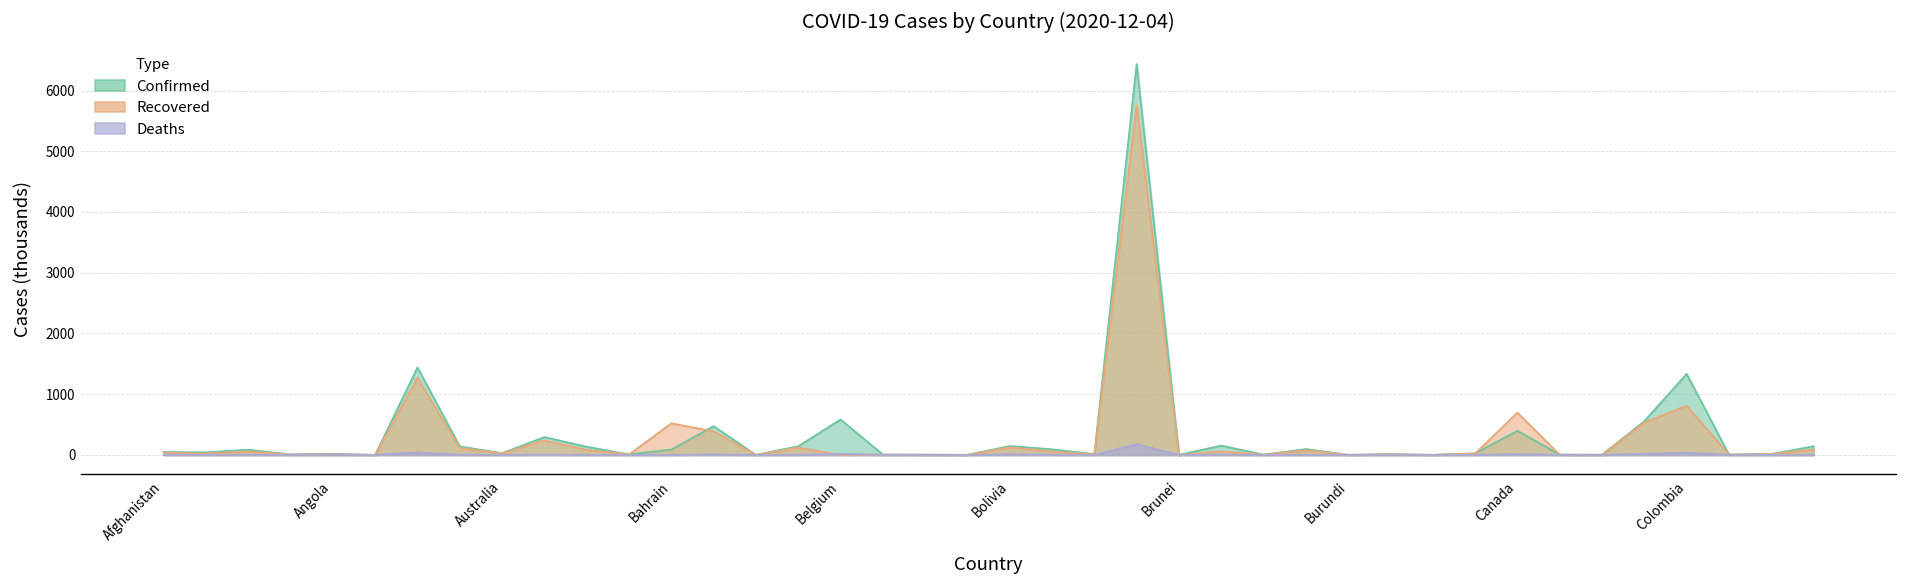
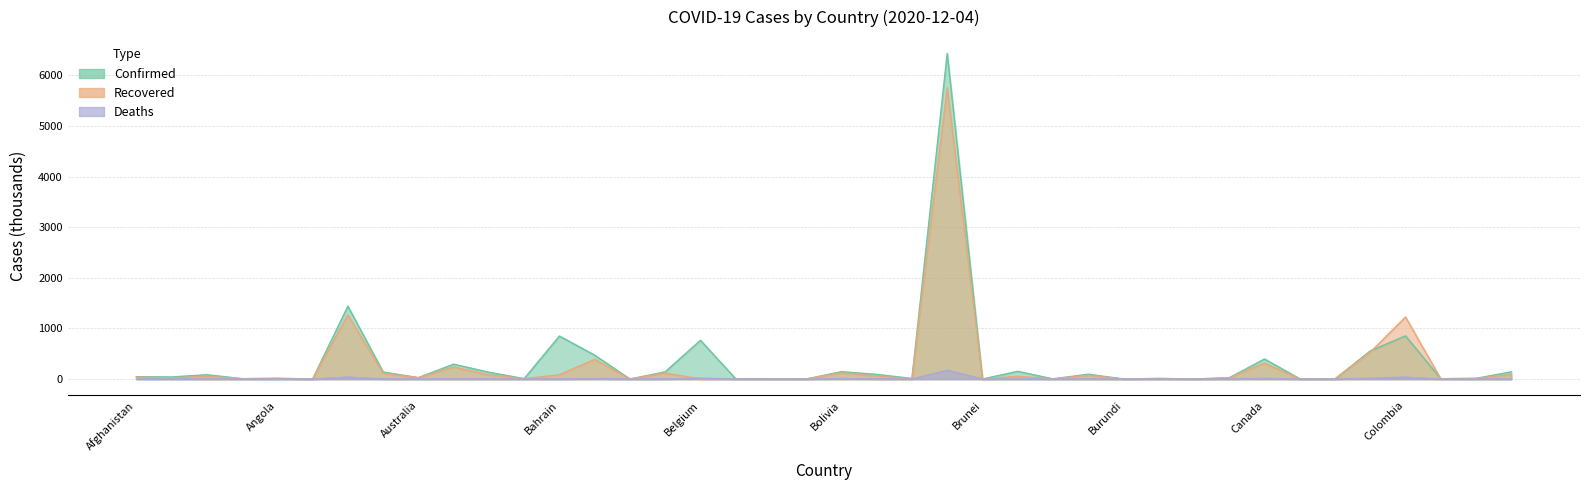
Confirmed, Bahrain: 100 -> 800
Recovered, Bahrain: 500 -> 100
Confirmed, Belgium: 600 -> 800
Recovered, Canada: 700 -> 300
Confirmed, Colombia: 1300 -> 900
Recovered, Colombia: 800 -> 1200
